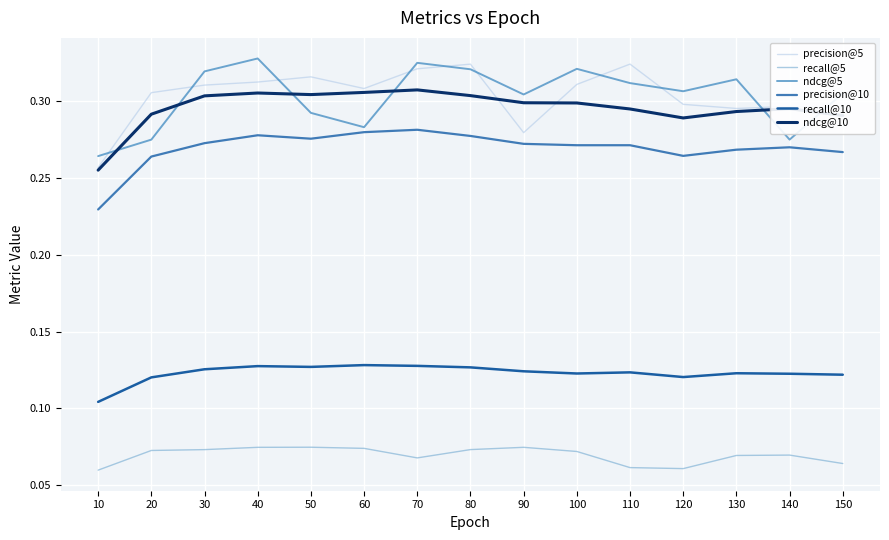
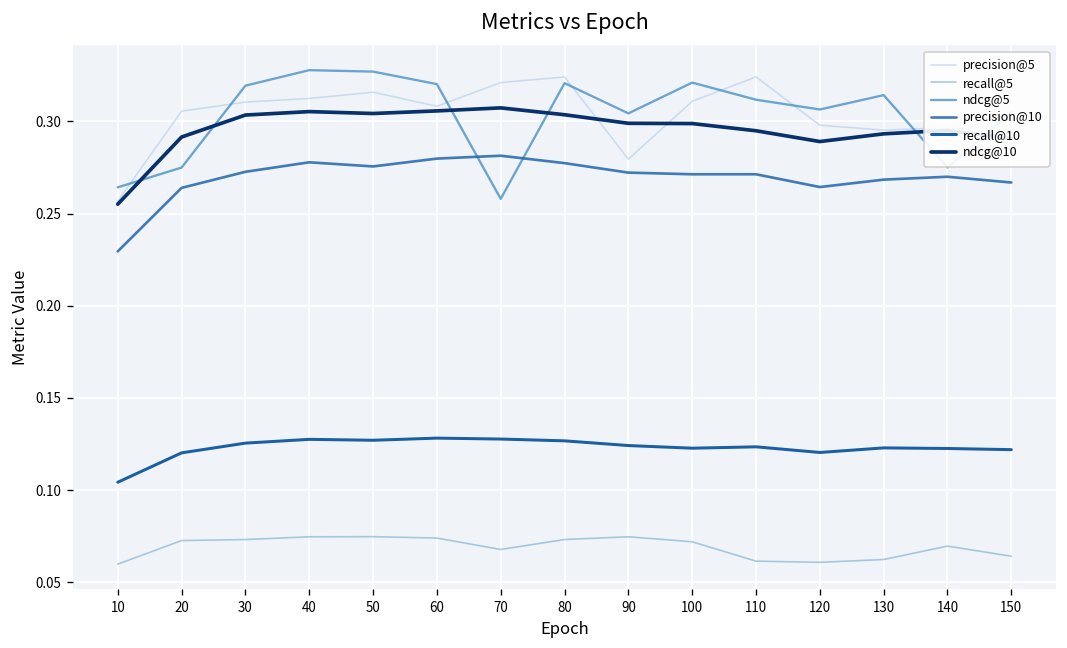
ndcg@5, 50: 0.292 -> 0.327
ndcg@5, 60: 0.283 -> 0.320
ndcg@5, 70: 0.325 -> 0.258
recall@5, 130: 0.069 -> 0.062
